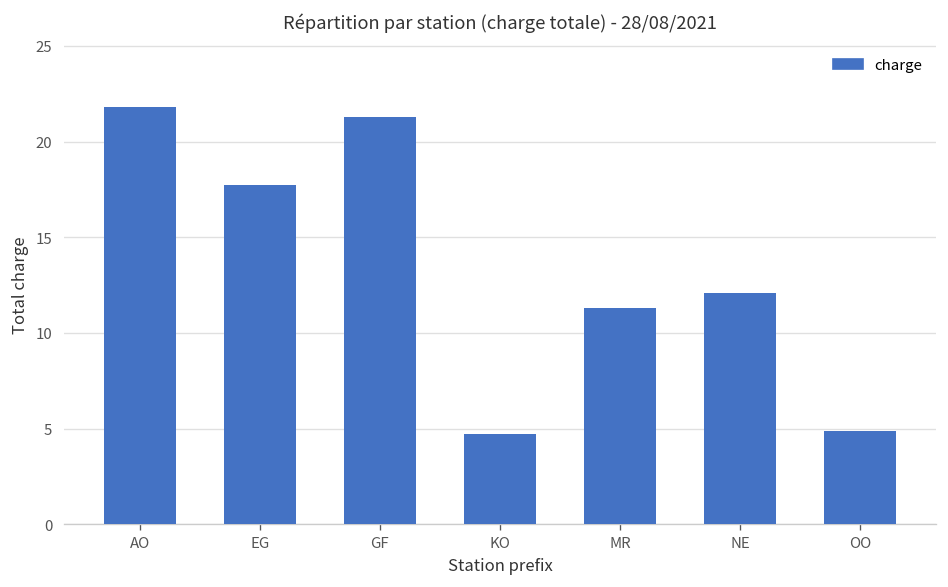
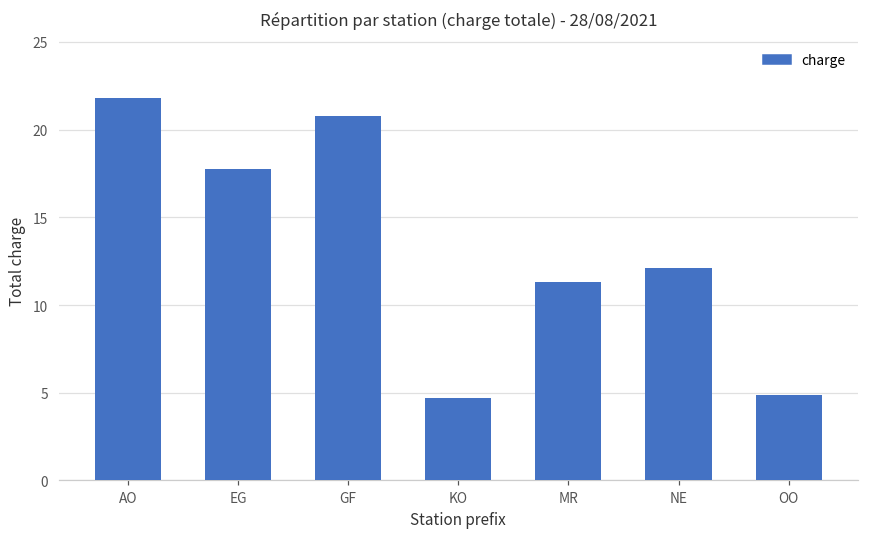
GF: 21.3 -> 20.8
